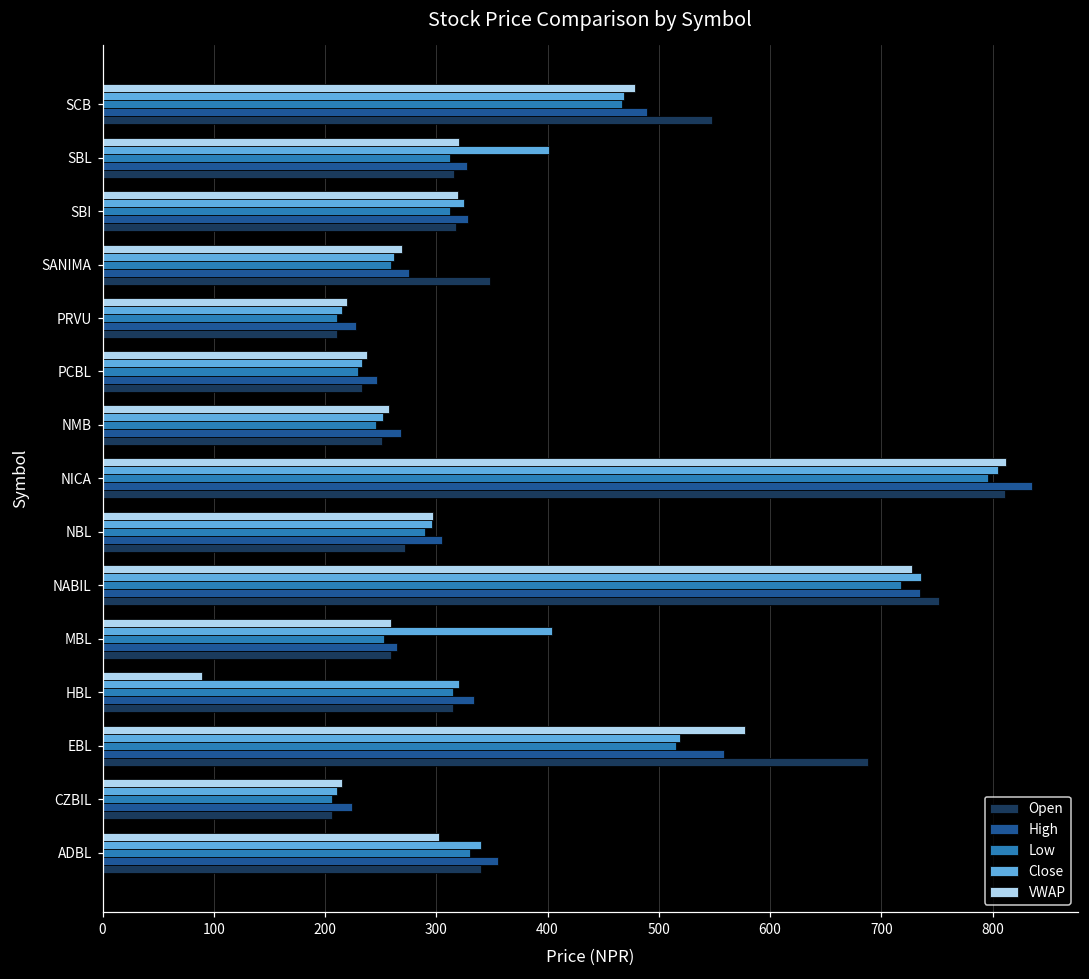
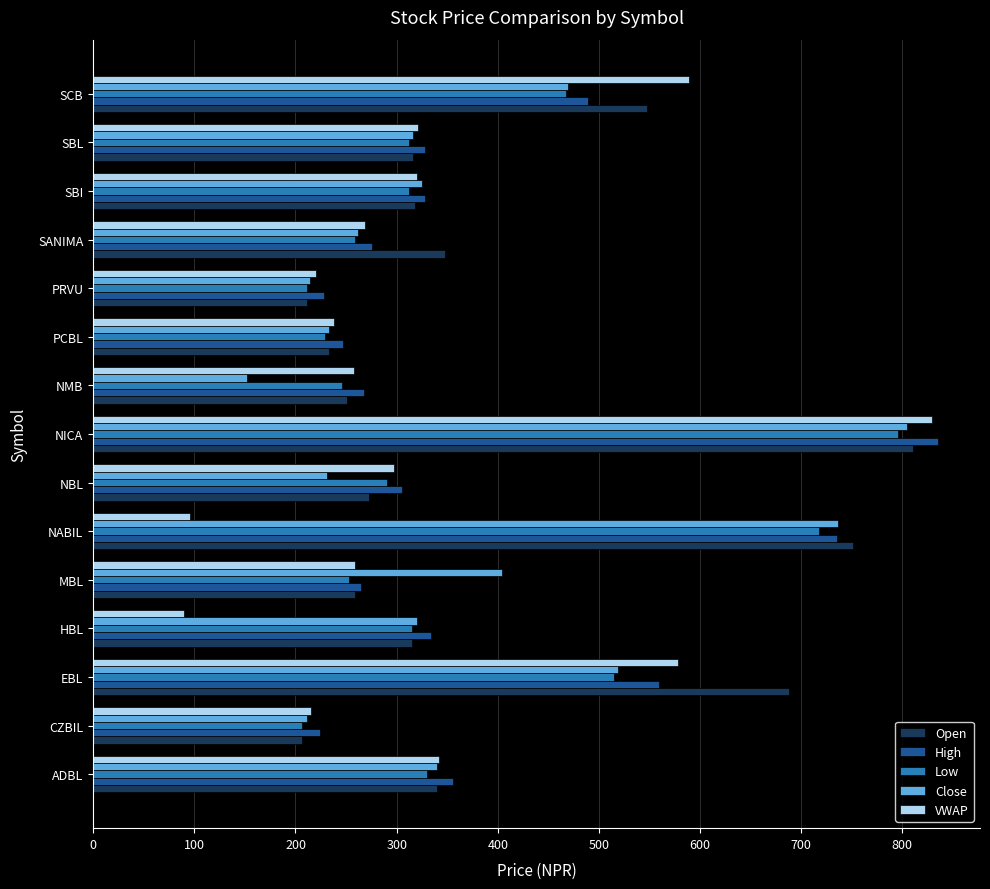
VWAP, SCB: 479 -> 589
Close, SBL: 401 -> 317
Close, NMB: 252 -> 152
VWAP, NICA: 812 -> 829
Close, NBL: 296 -> 231
VWAP, NABIL: 727 -> 96
VWAP, ADBL: 302 -> 342
